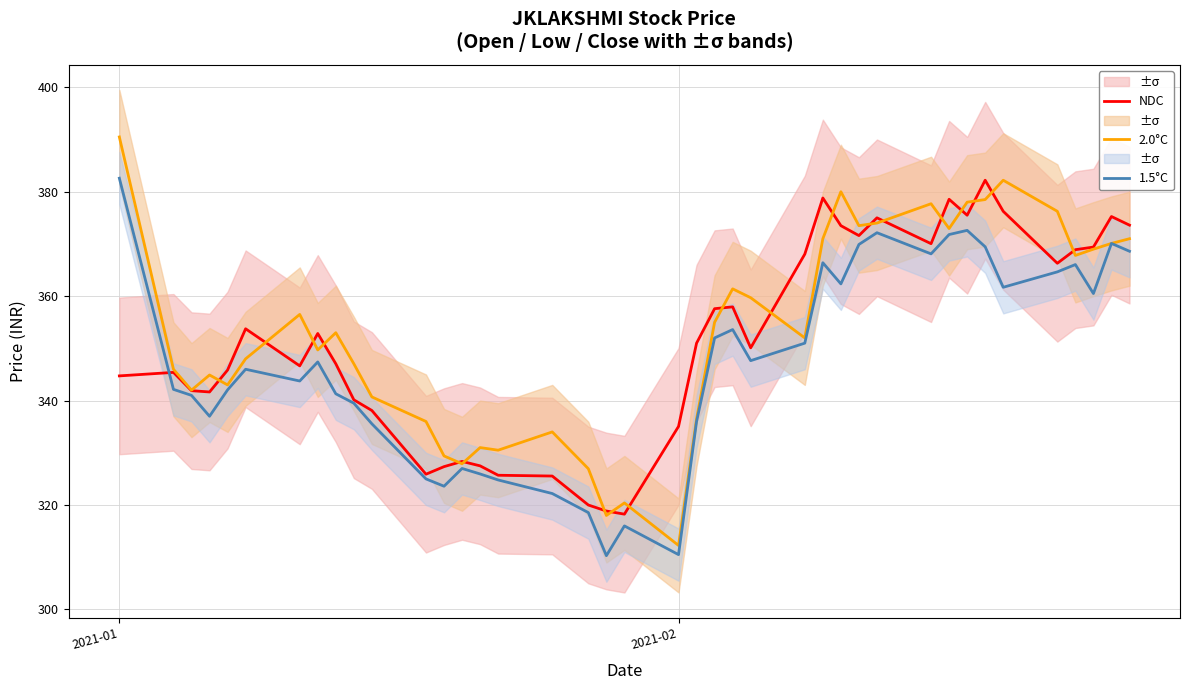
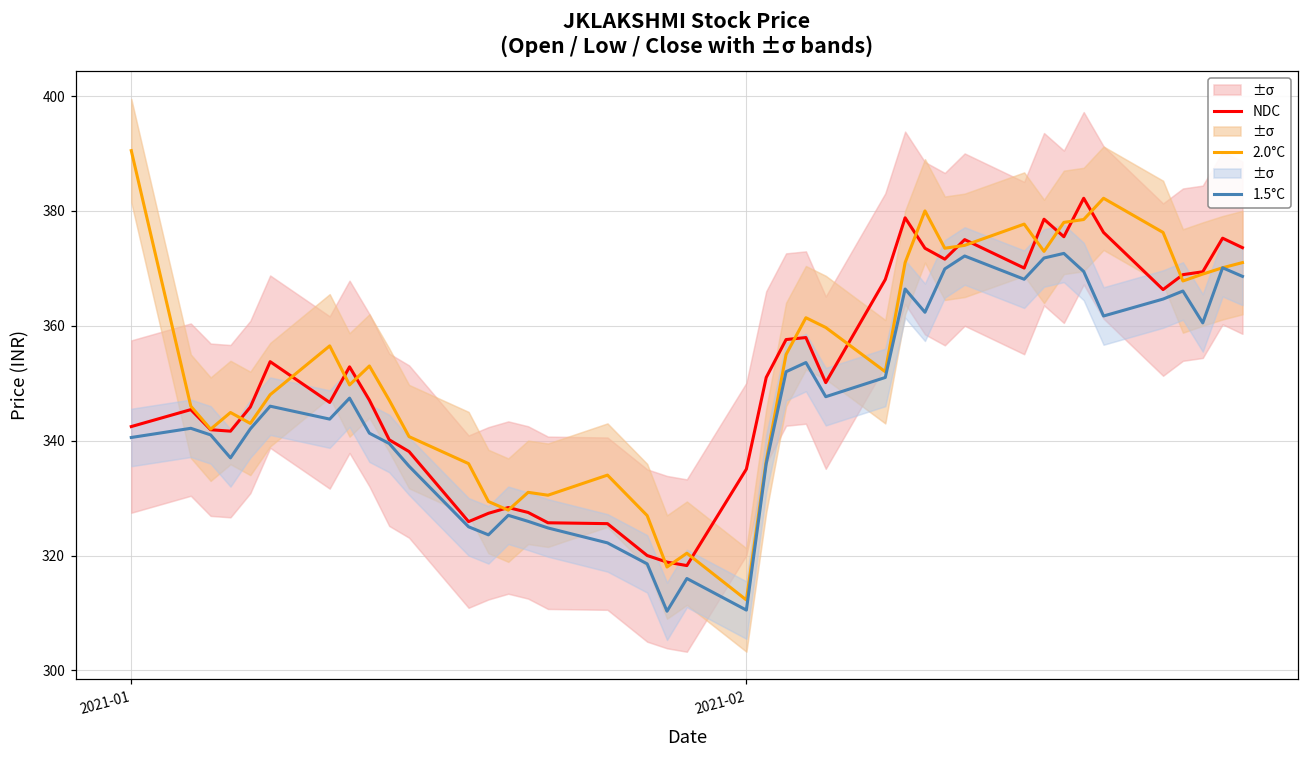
NDC, 2021-01: 345 -> 342
1.5°C, 2021-01: 383 -> 341
